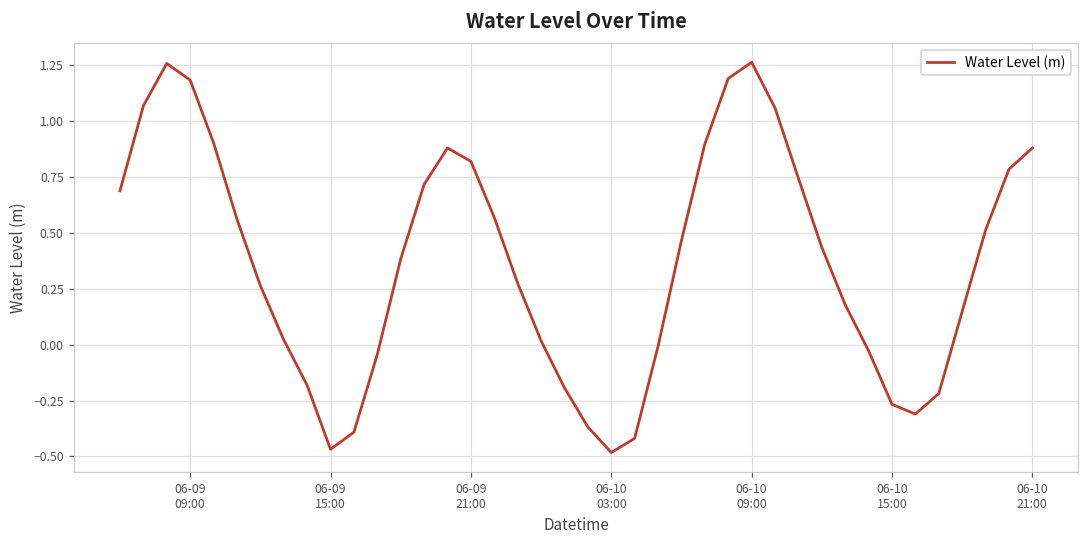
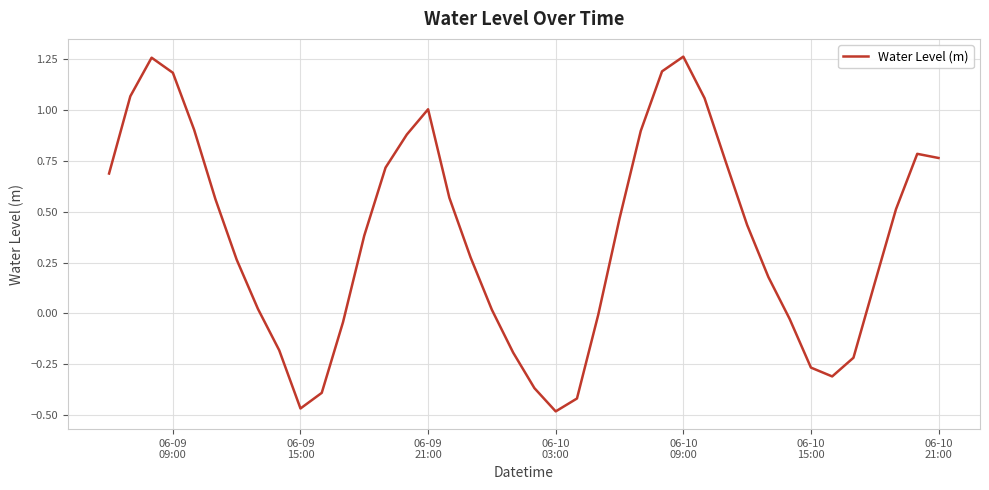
06-09 21:00: 0.82 -> 1.00
06-10 21:00: 0.88 -> 0.76
